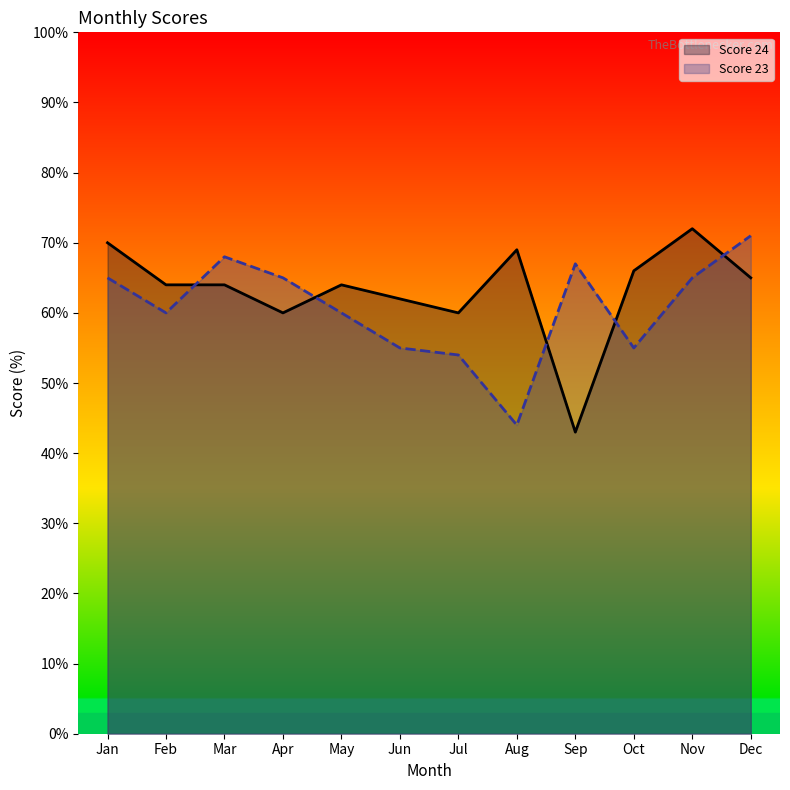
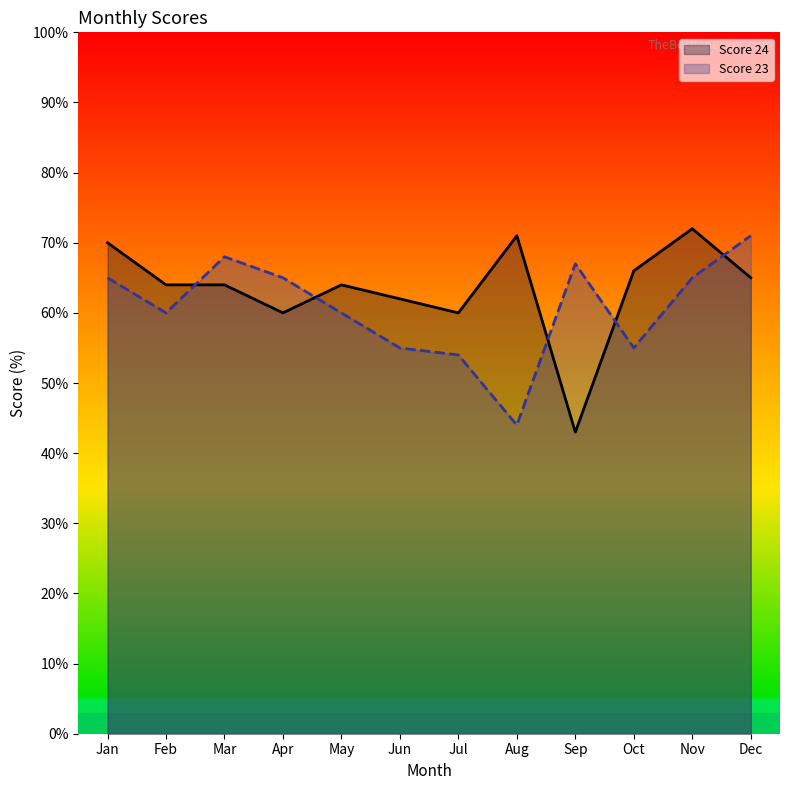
Score 24, Aug: 69% -> 71%
